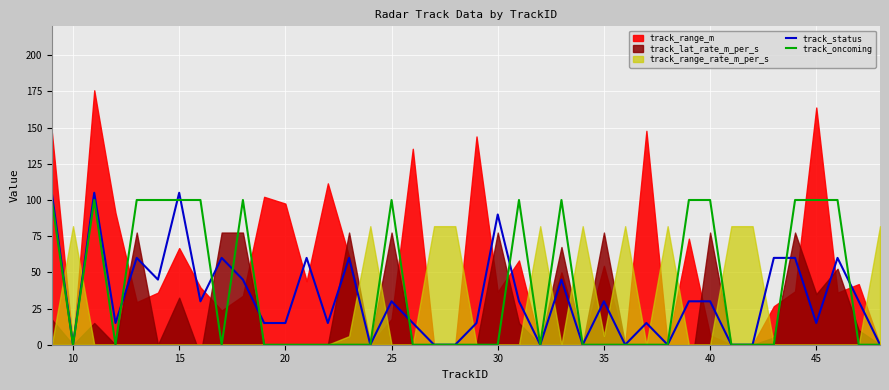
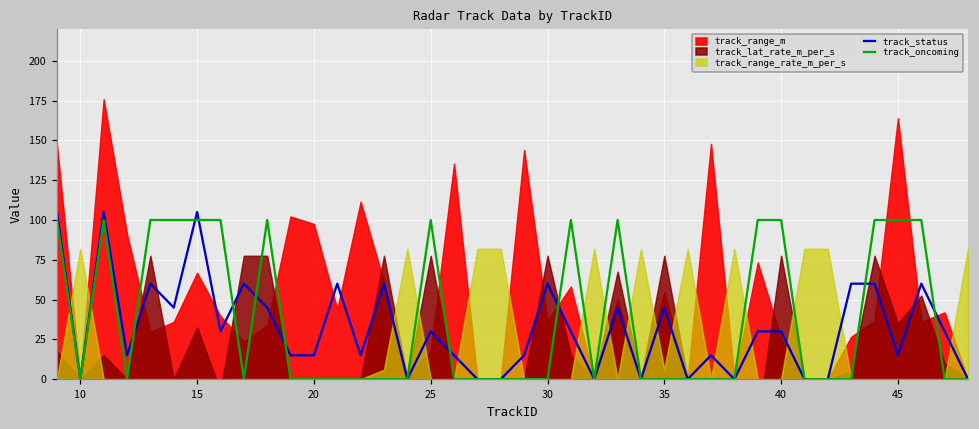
track_status, 30: 90 -> 60
track_status, 35: 30 -> 45
track_range_m, 40: 7 -> 26
